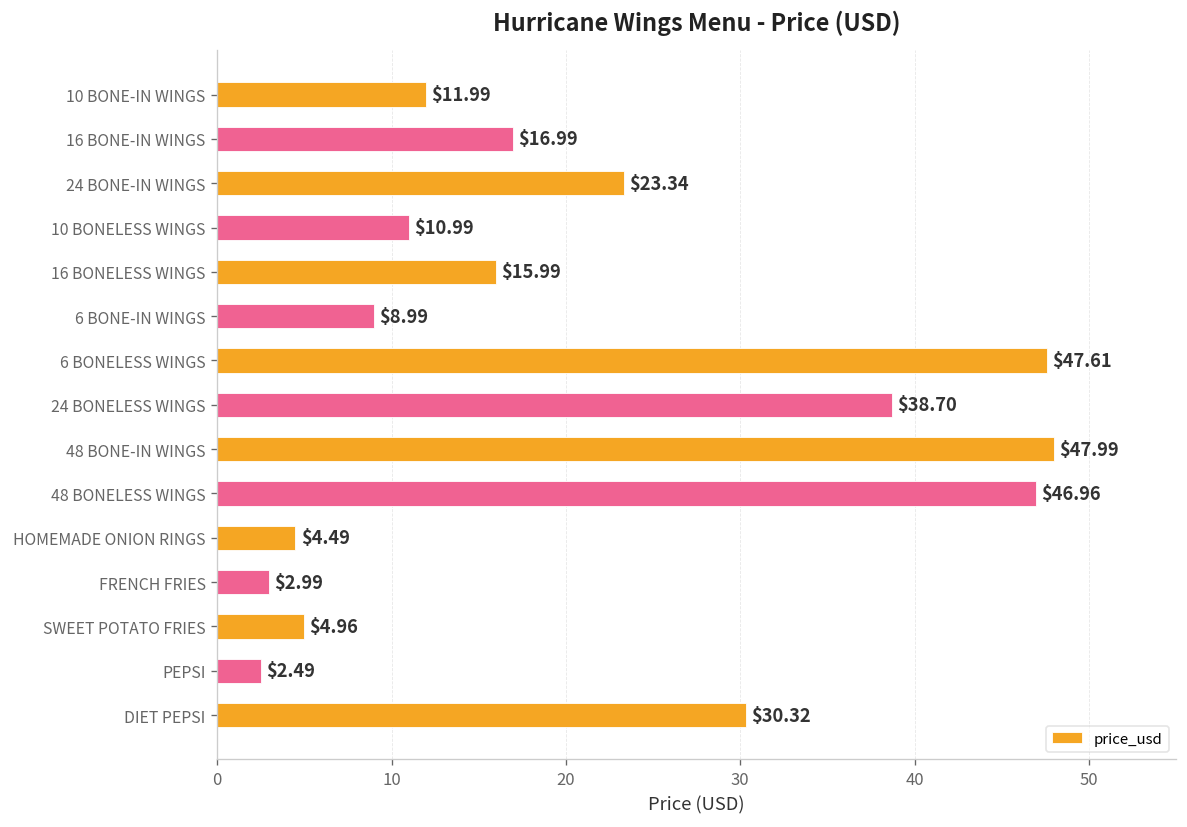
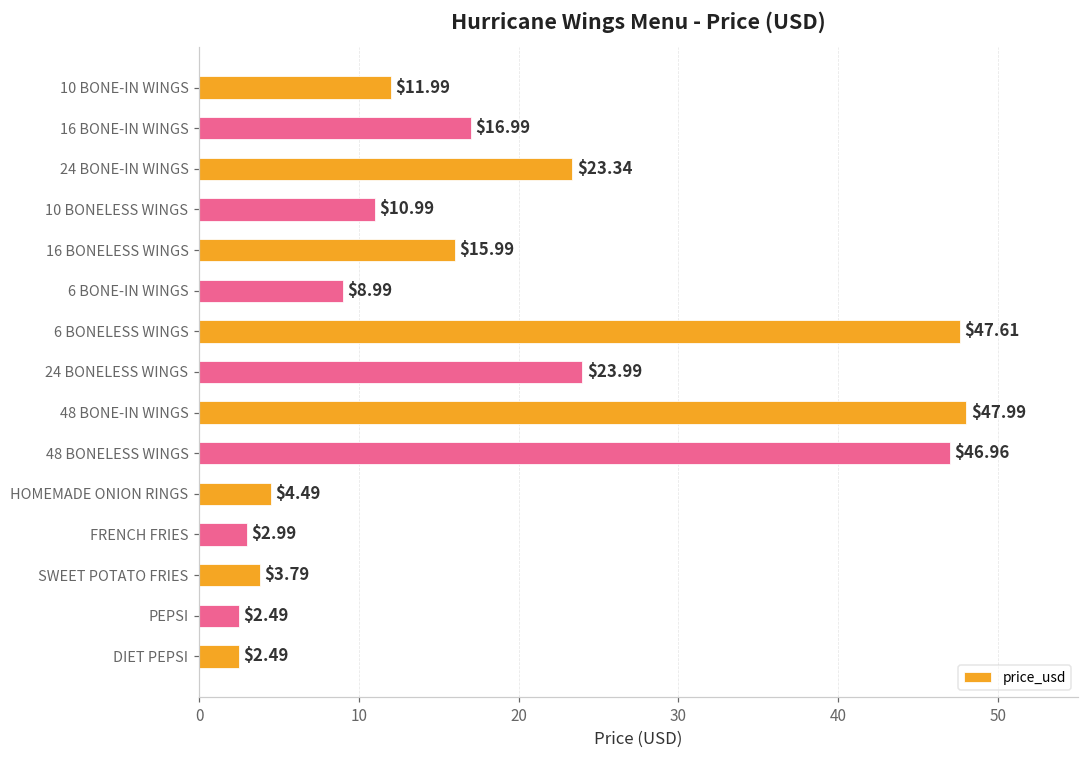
24 BONELESS WINGS: $38.70 -> $23.99
SWEET POTATO FRIES: $4.96 -> $3.79
DIET PEPSI: $30.32 -> $2.49
